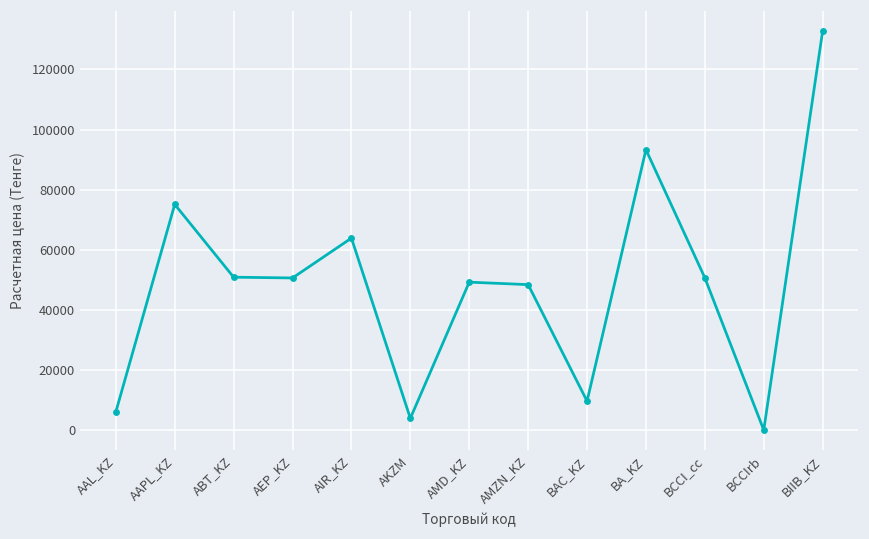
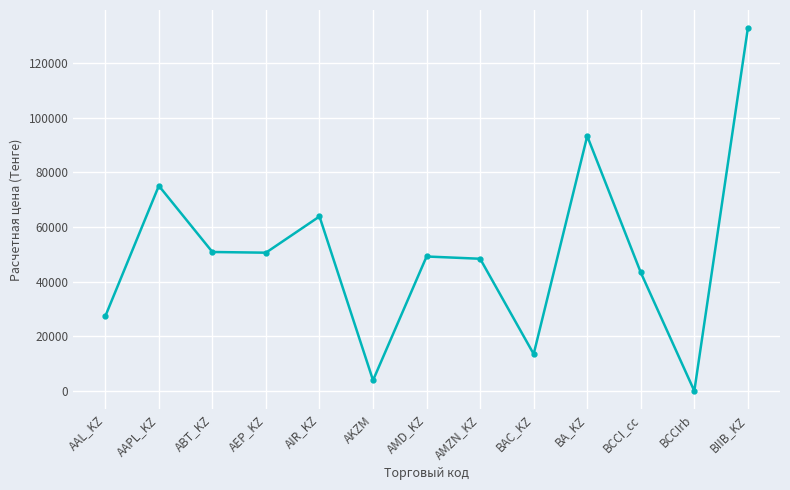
AAL_KZ: 6000 -> 27000
BAC_KZ: 10000 -> 14000
BCCI_cc: 51000 -> 43000
